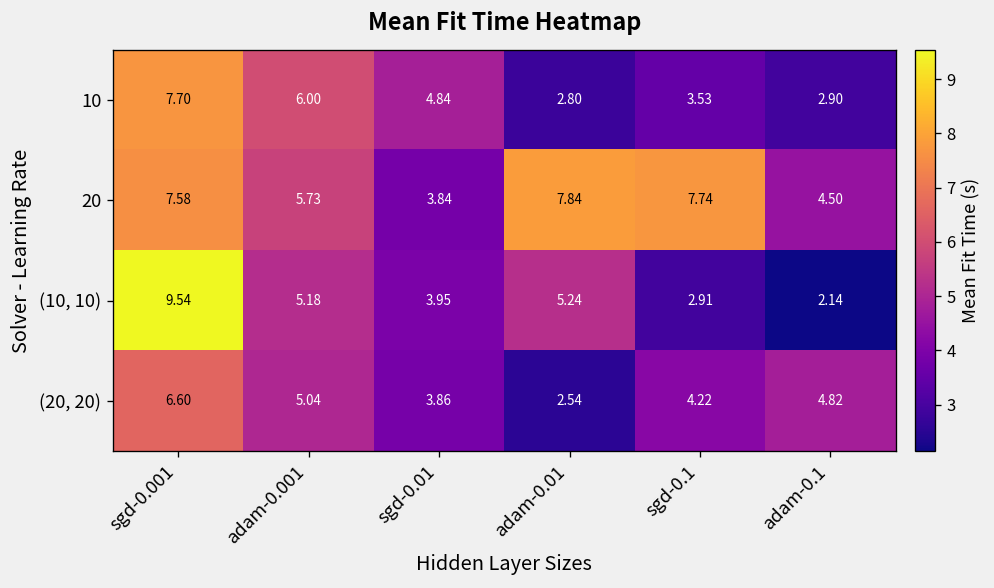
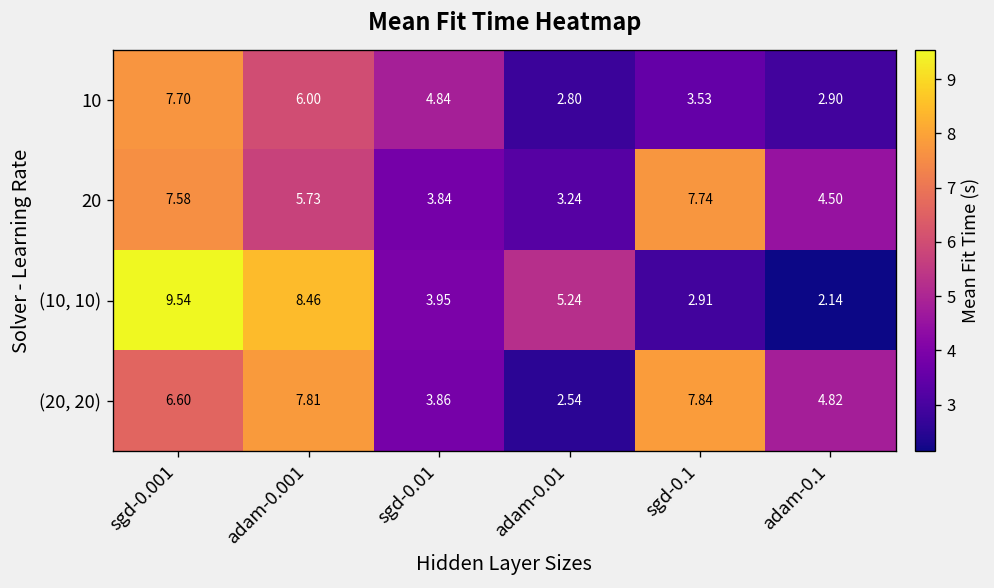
20, adam-0.01: 7.84 -> 3.24
(10, 10), adam-0.001: 5.18 -> 8.46
(20, 20), adam-0.001: 5.04 -> 7.81
(20, 20), sgd-0.1: 4.22 -> 7.84
